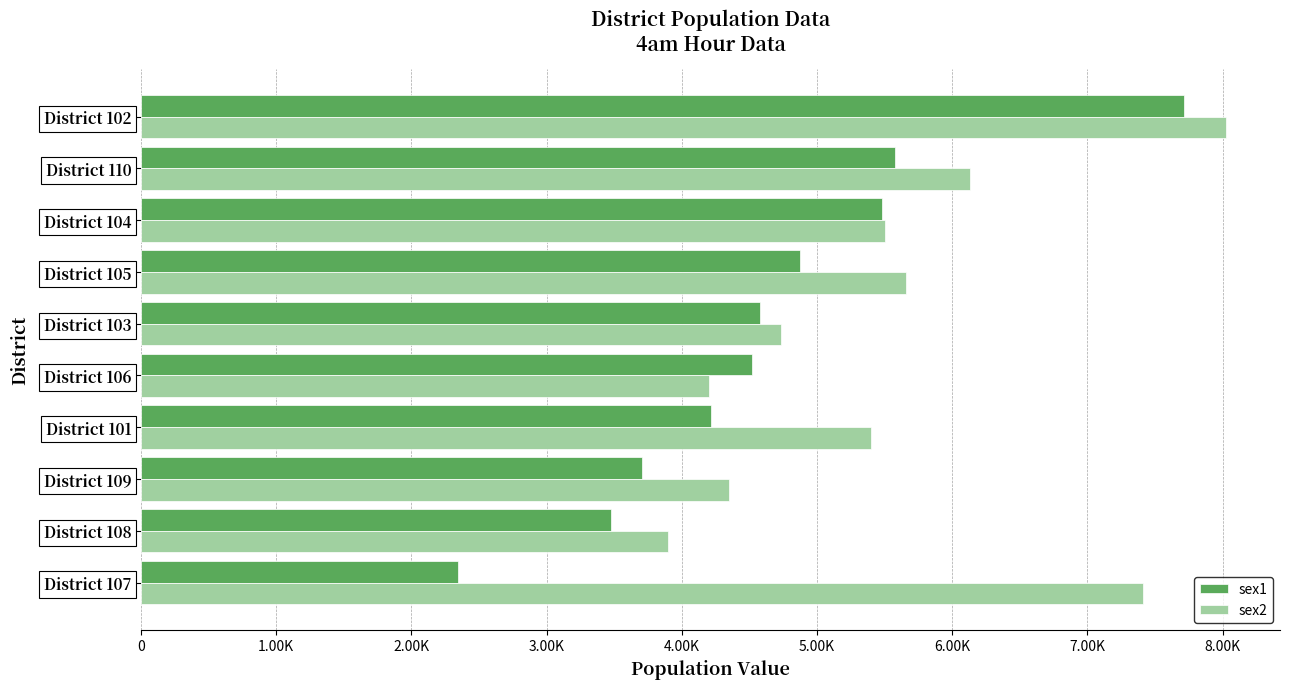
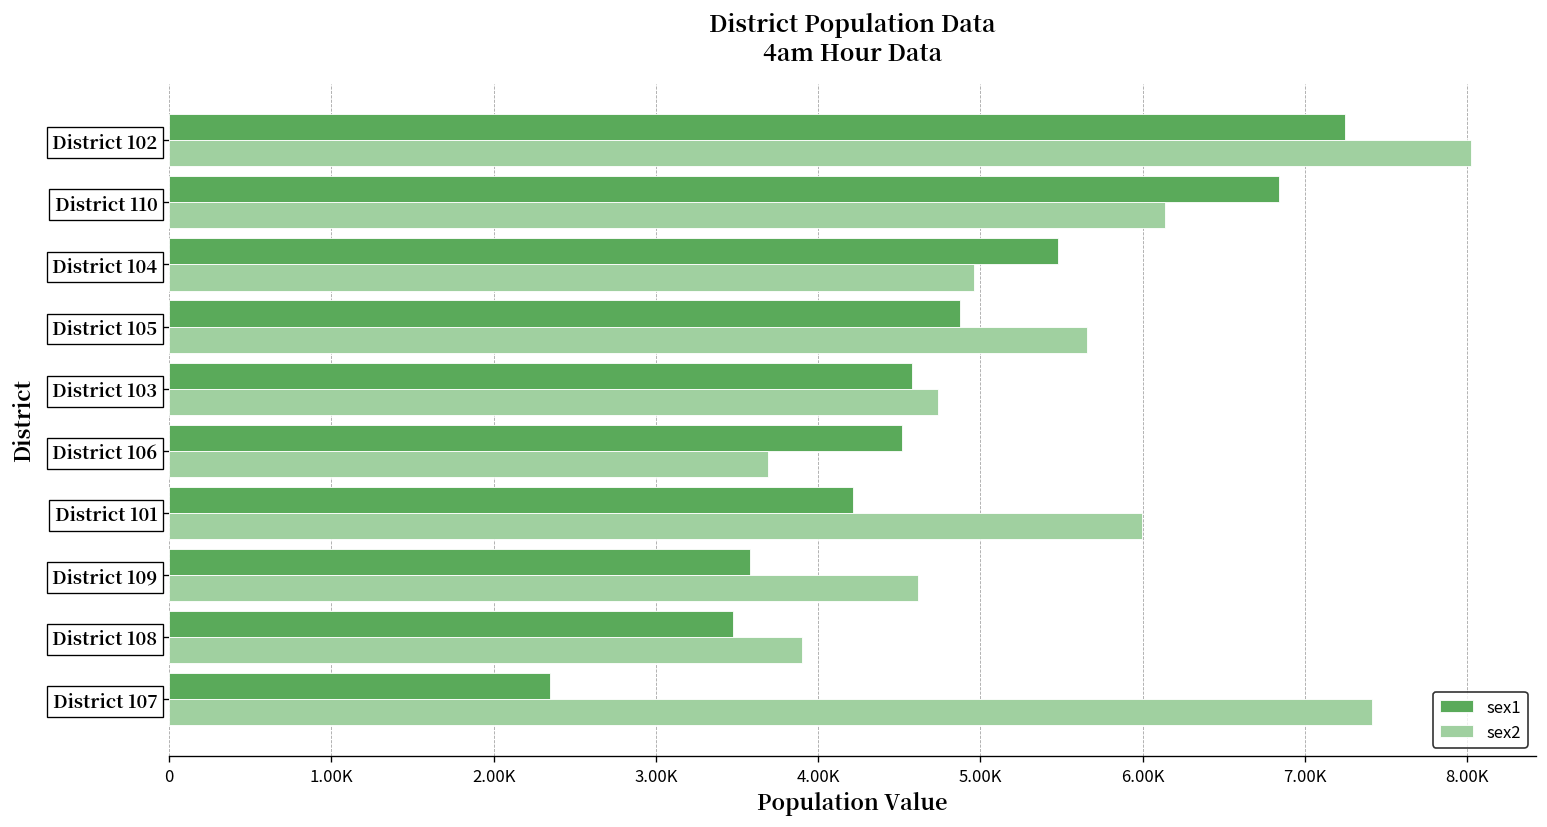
sex1, District 102: 7720 -> 7250
sex1, District 110: 5580 -> 6840
sex2, District 104: 5500 -> 4960
sex2, District 106: 4200 -> 3690
sex2, District 101: 5400 -> 5990
sex1, District 109: 3710 -> 3580
sex2, District 109: 4350 -> 4620
